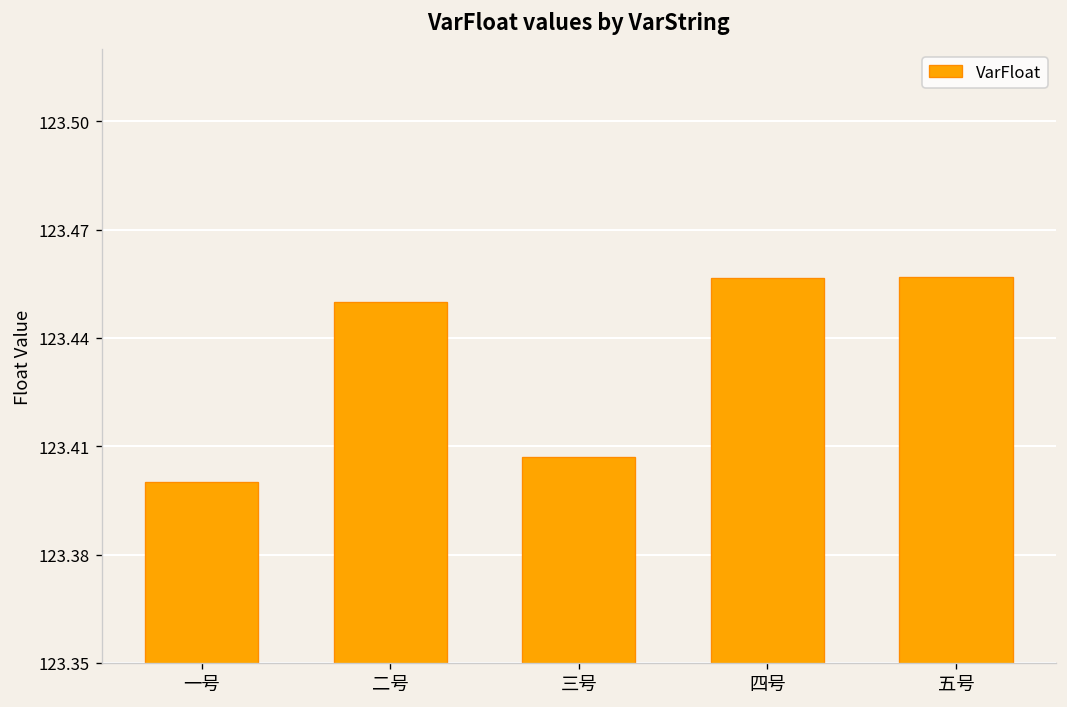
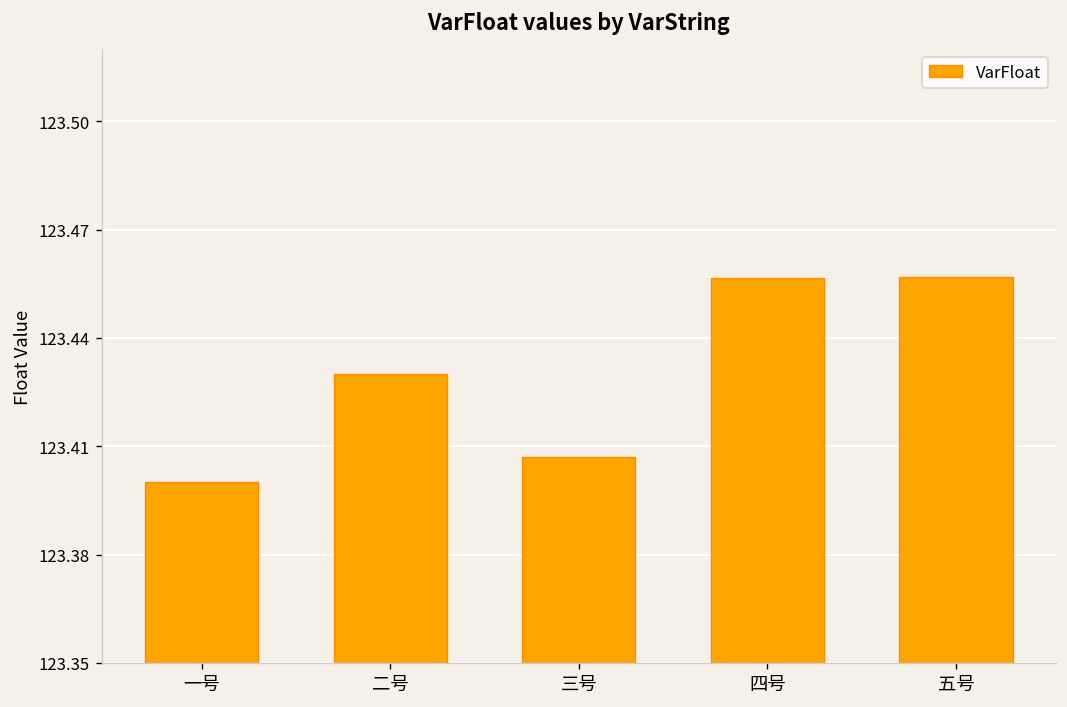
二号: 123.45 -> 123.43
